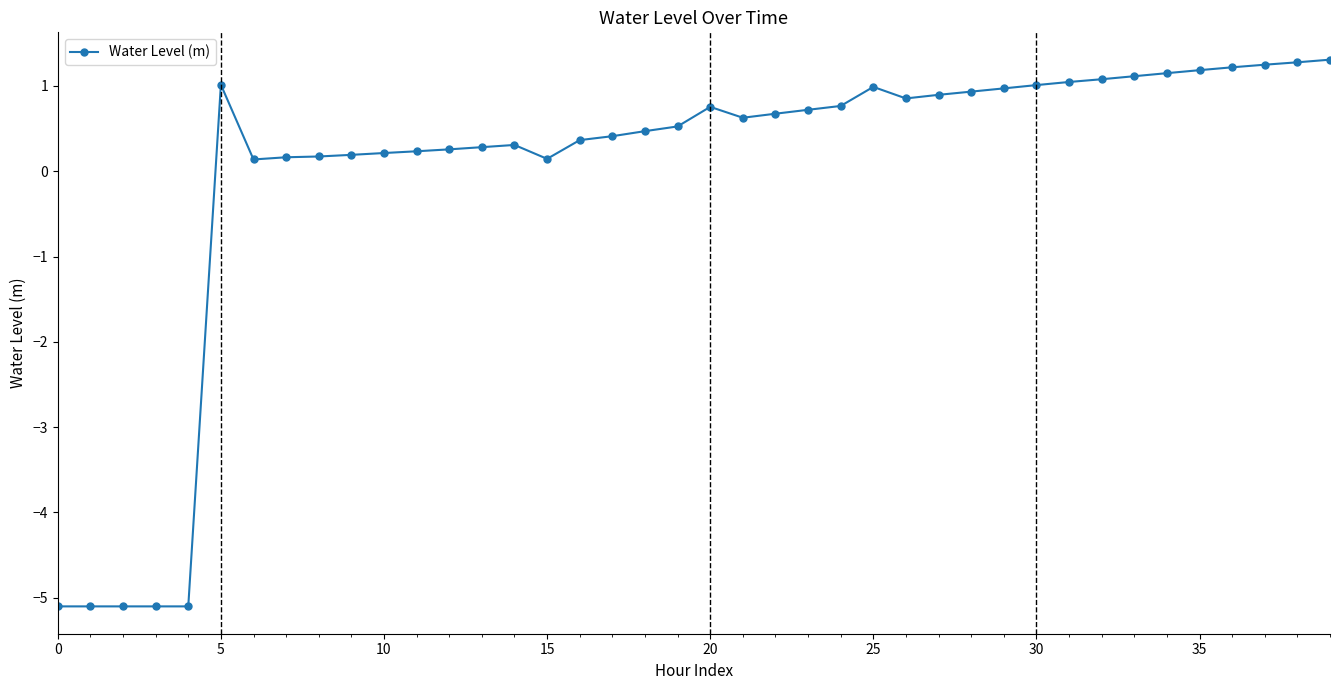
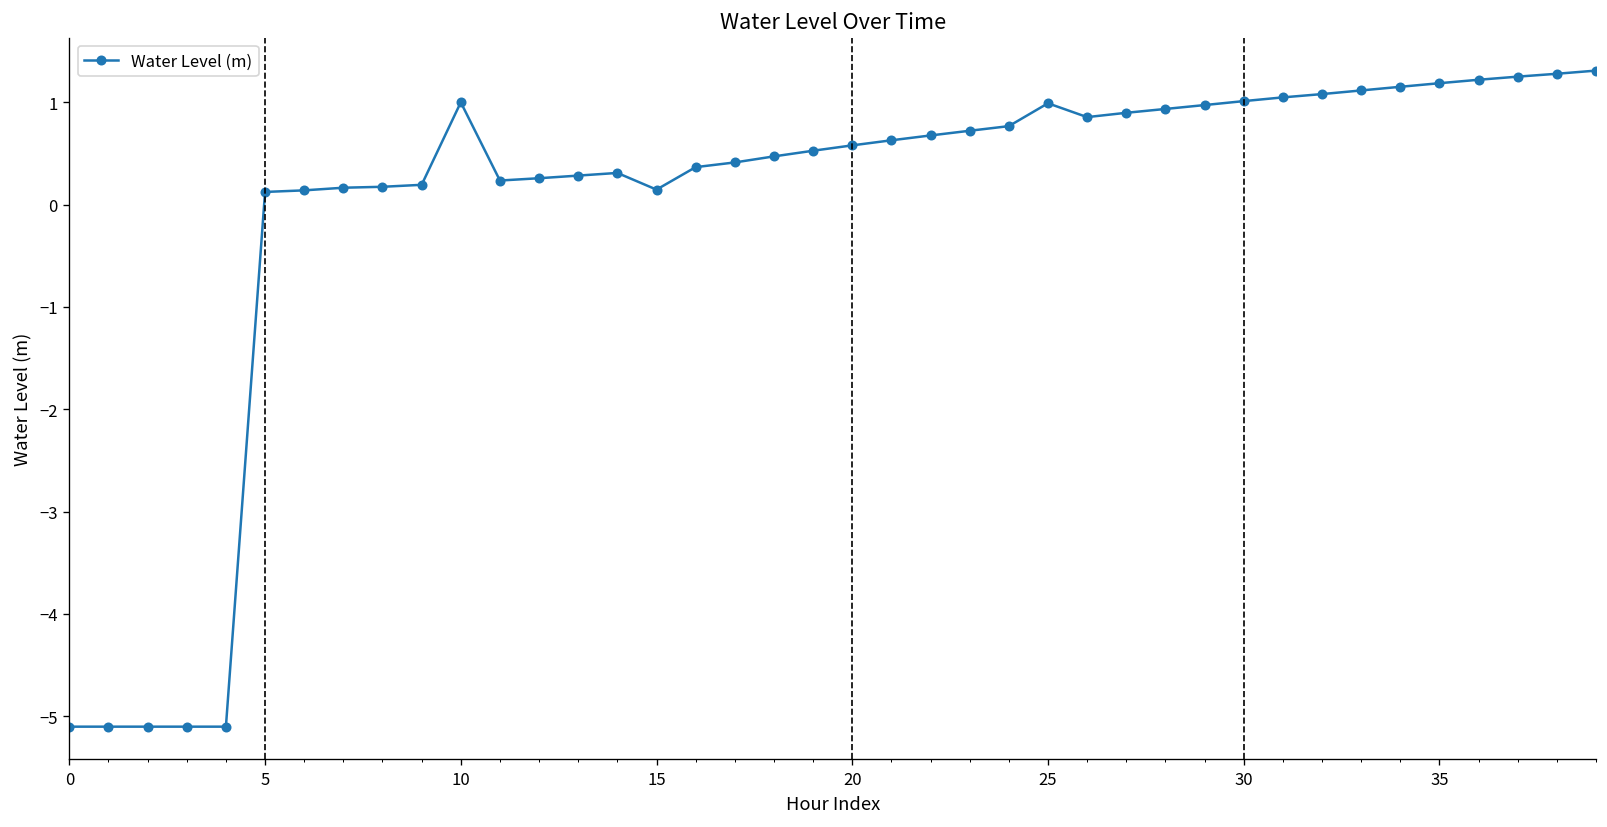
5: 1.0 -> 0.1
10: 0.2 -> 1.0
20: 0.8 -> 0.6
